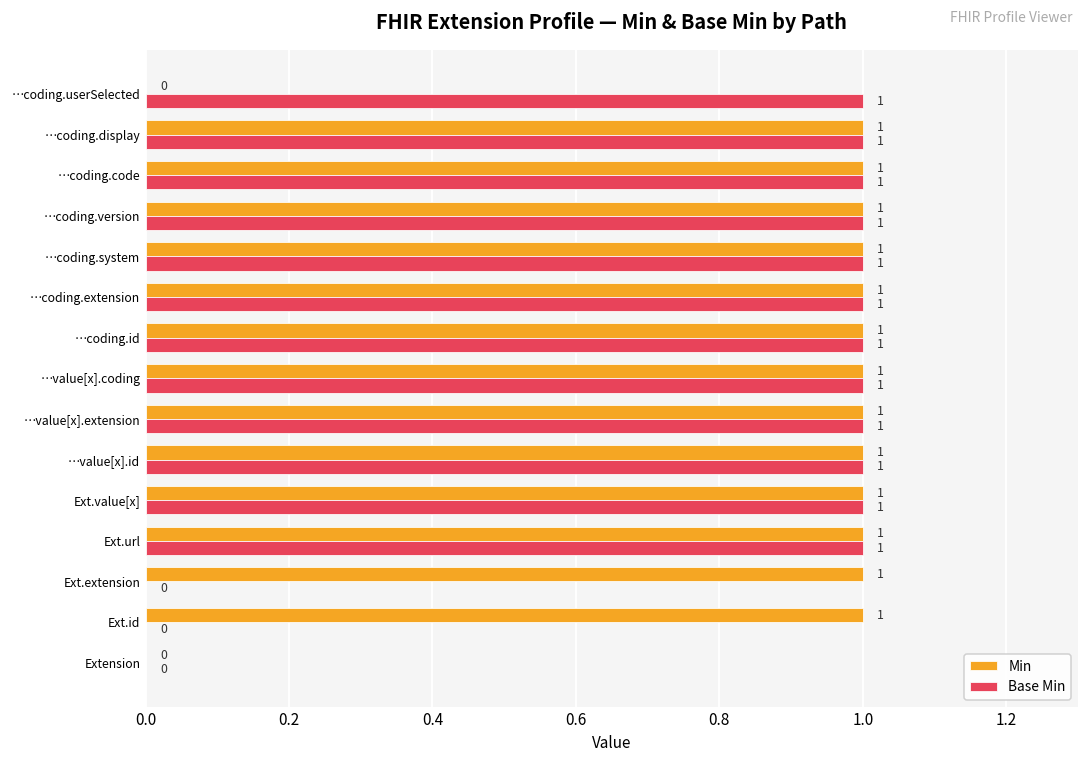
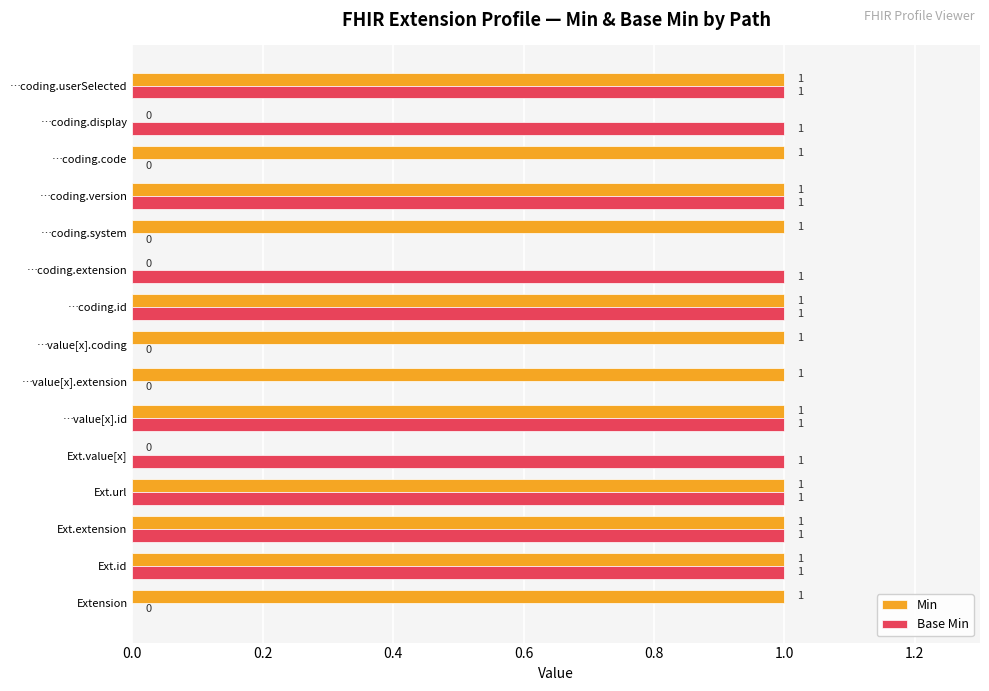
Min, …coding.userSelected: 0 -> 1
Min, …coding.display: 1 -> 0
Base Min, …coding.code: 1 -> 0
Base Min, …coding.system: 1 -> 0
Min, …coding.extension: 1 -> 0
Base Min, …value[x].coding: 1 -> 0
Base Min, …value[x].extension: 1 -> 0
Min, Ext.value[x]: 1 -> 0
Base Min, Ext.extension: 0 -> 1
Base Min, Ext.id: 0 -> 1
Min, Extension: 0 -> 1
